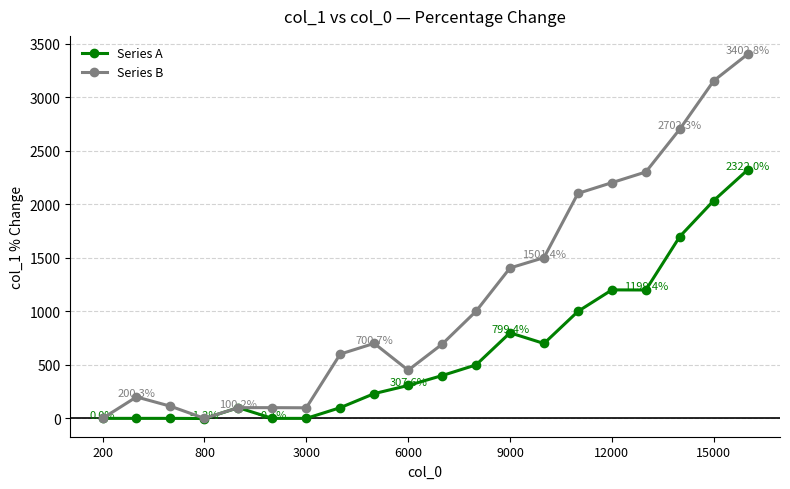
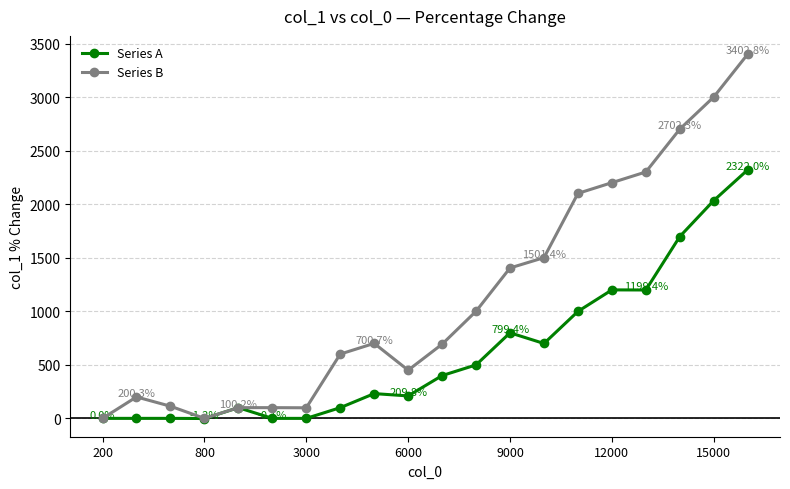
Series A, 6000: 307.6% -> 209.8%
Series B, 15000: 3150 -> 3000
